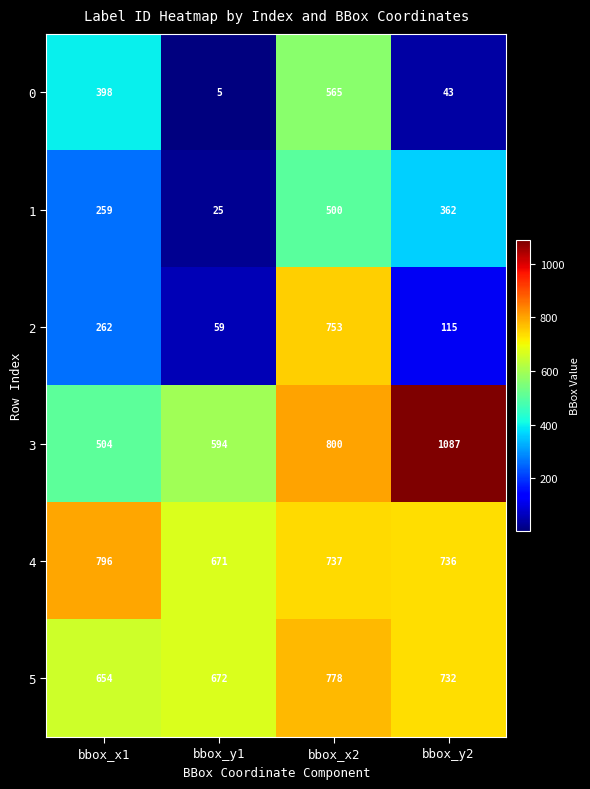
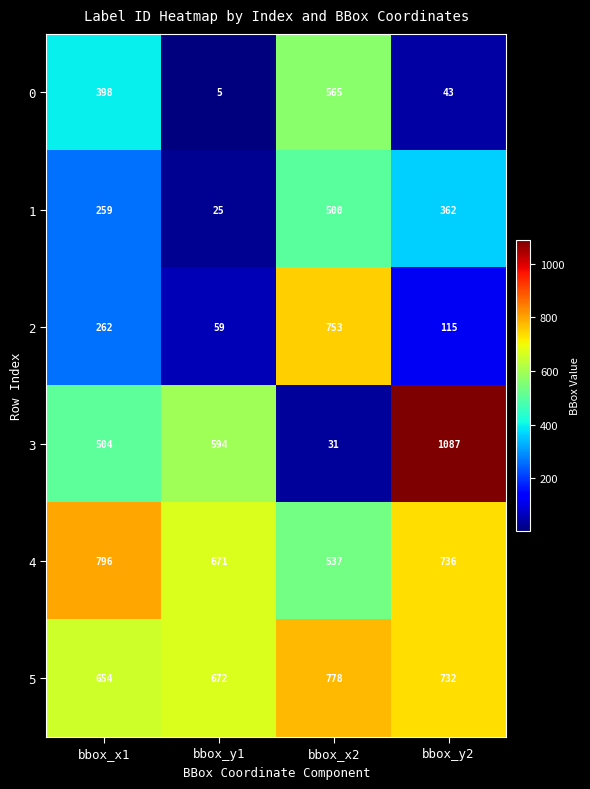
3, bbox_x2: 800 -> 31
4, bbox_x2: 737 -> 537
